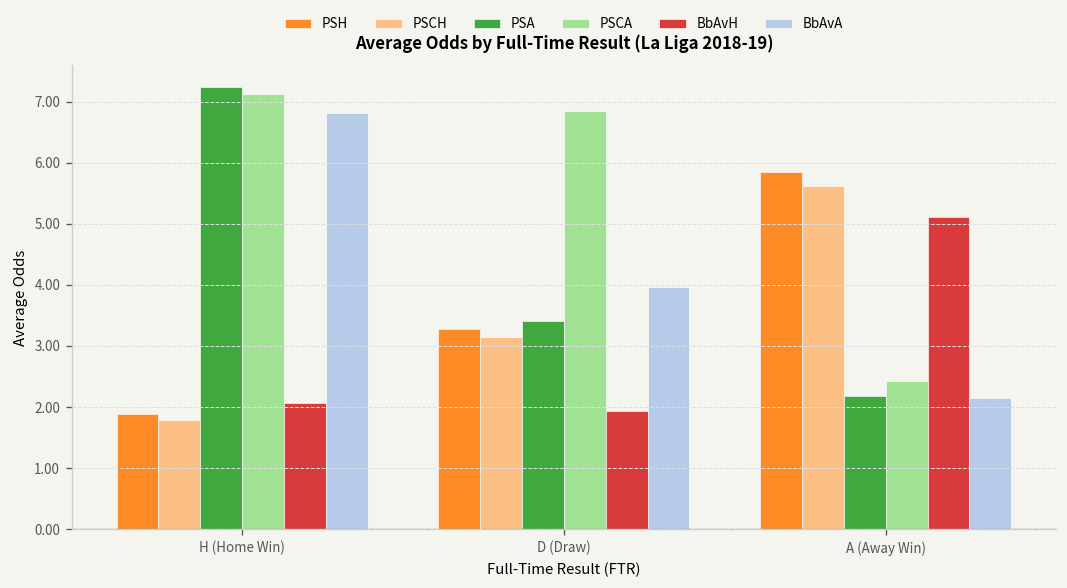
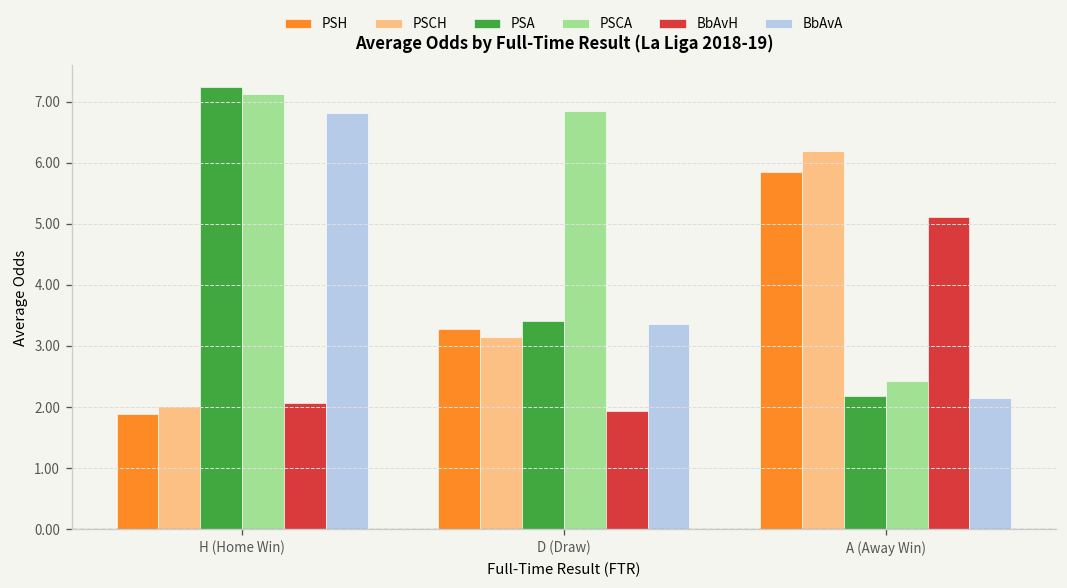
PSCH, H (Home Win): 1.8 -> 2.0
BbAvA, D (Draw): 4.0 -> 3.4
PSCH, A (Away Win): 5.6 -> 6.2
